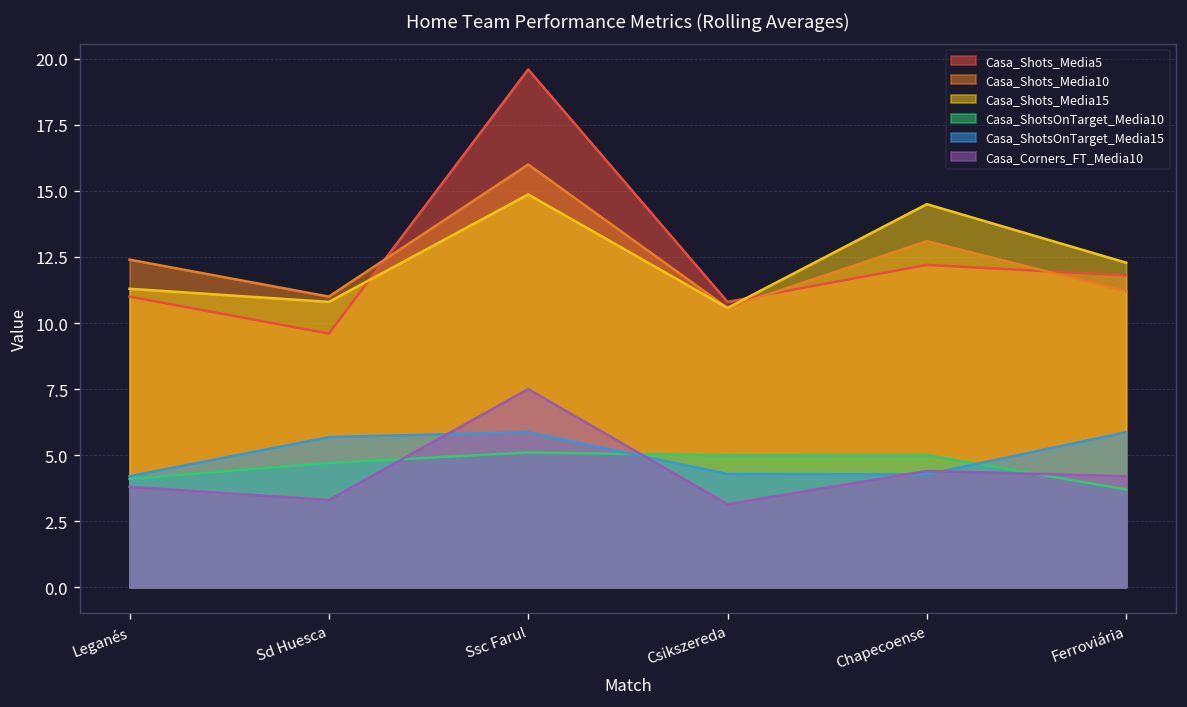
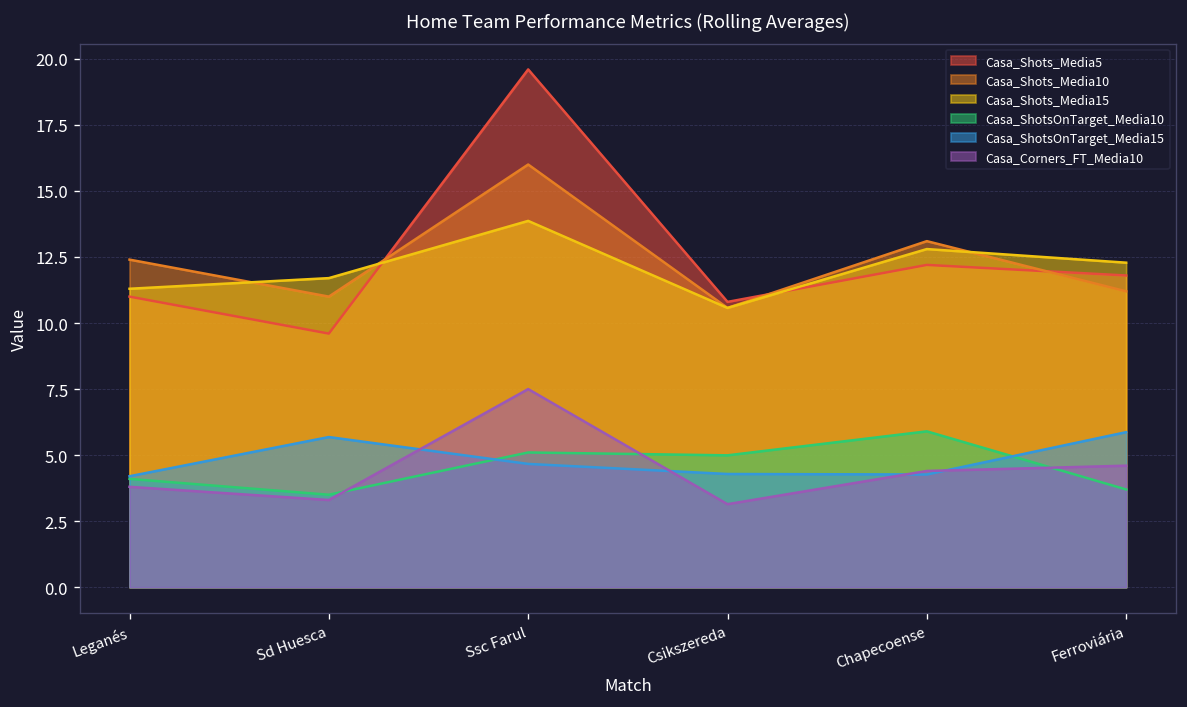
Casa_Shots_Media15, Sd Huesca: 10.8 -> 11.7
Casa_ShotsOnTarget_Media10, Sd Huesca: 4.7 -> 3.5
Casa_Shots_Media15, Ssc Farul: 14.9 -> 13.9
Casa_ShotsOnTarget_Media15, Ssc Farul: 5.9 -> 4.7
Casa_Shots_Media15, Chapecoense: 14.5 -> 12.8
Casa_ShotsOnTarget_Media10, Chapecoense: 5.0 -> 5.9
Casa_Corners_FT_Media10, Ferroviária: 4.2 -> 4.6
